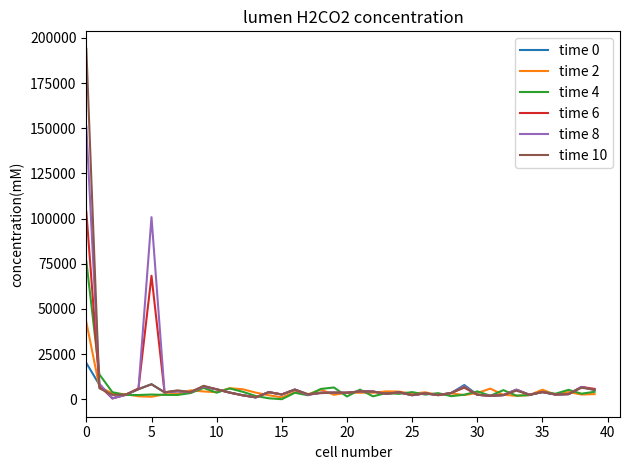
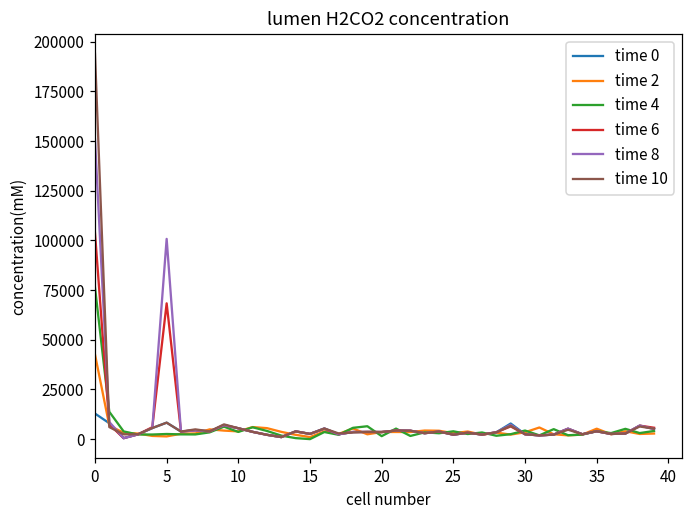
time 0, 0: 20000 -> 13000
